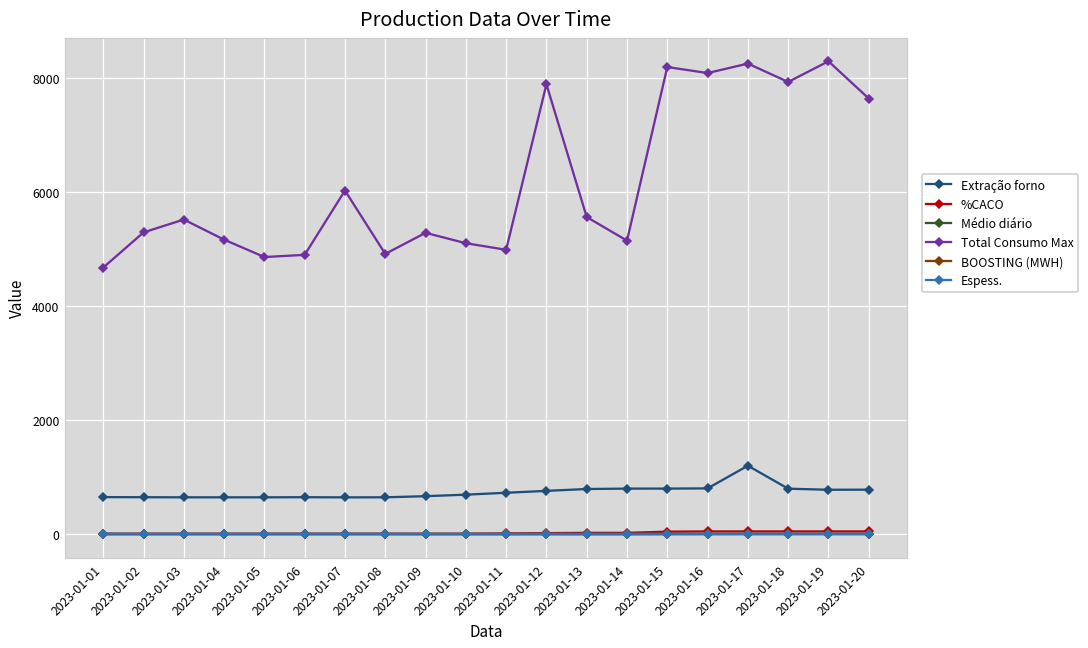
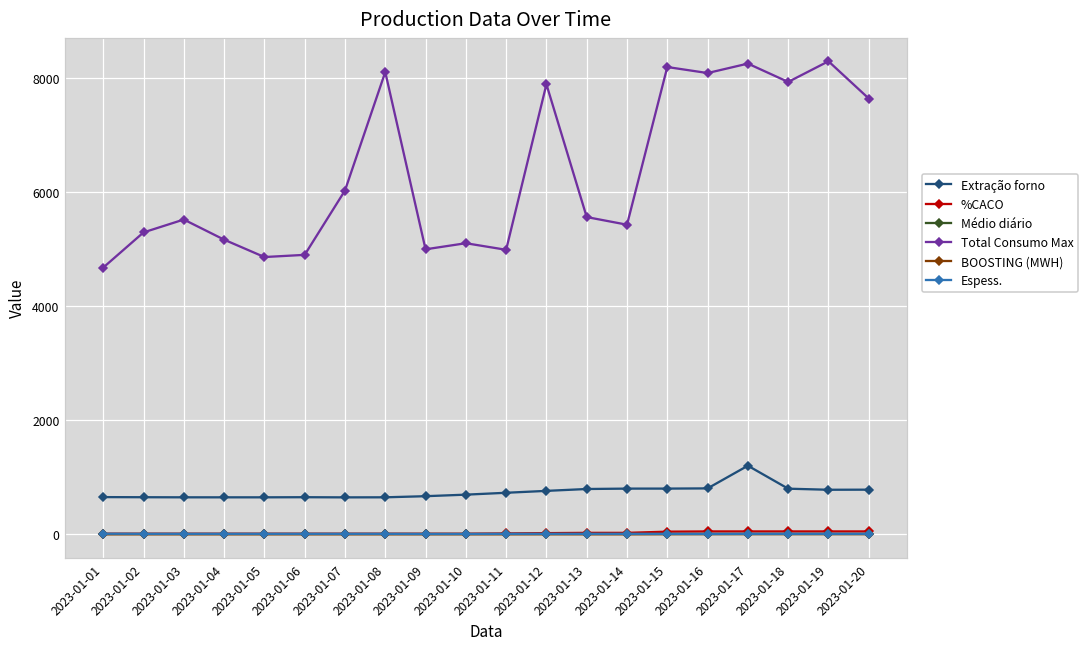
Total Consumo Max, 2023-01-08: 4900 -> 8100
Total Consumo Max, 2023-01-09: 5300 -> 5000
Total Consumo Max, 2023-01-14: 5100 -> 5400
